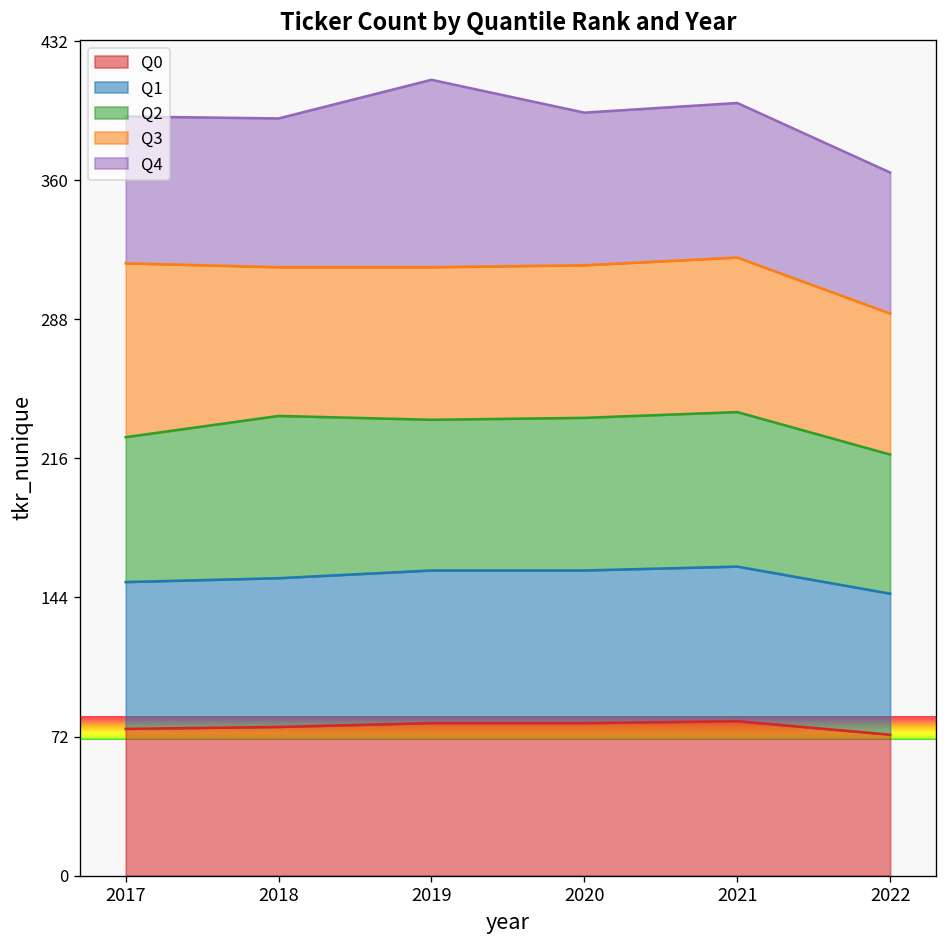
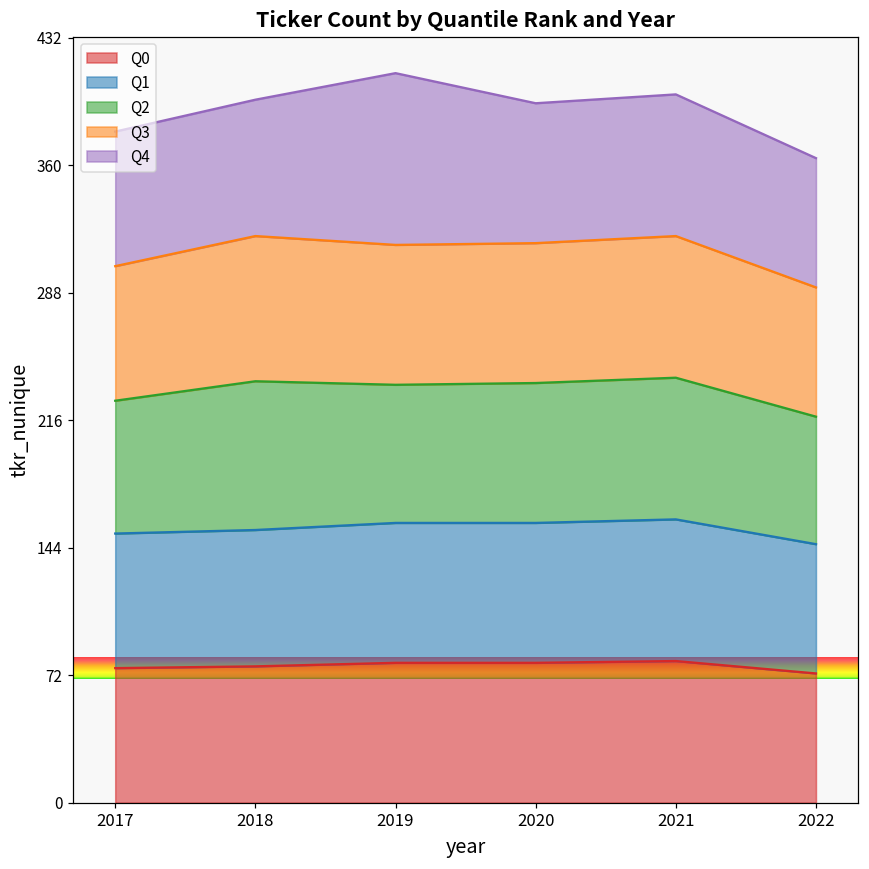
Q3, 2017: 90 -> 76
Q3, 2018: 77 -> 82
